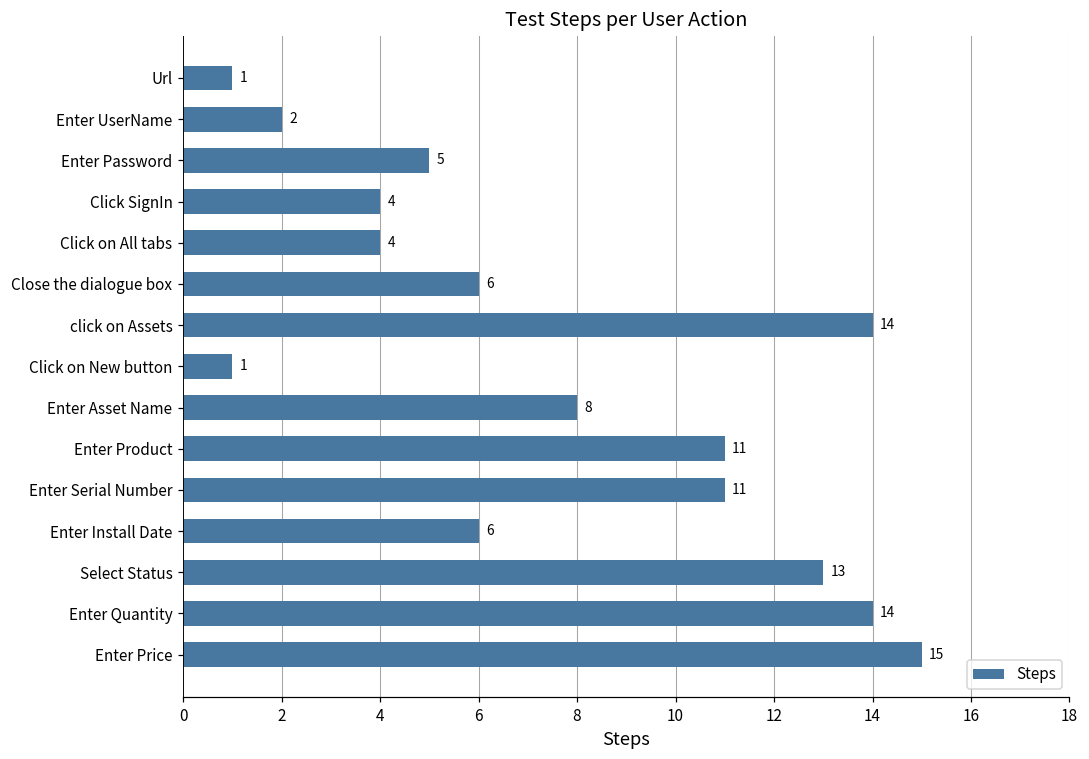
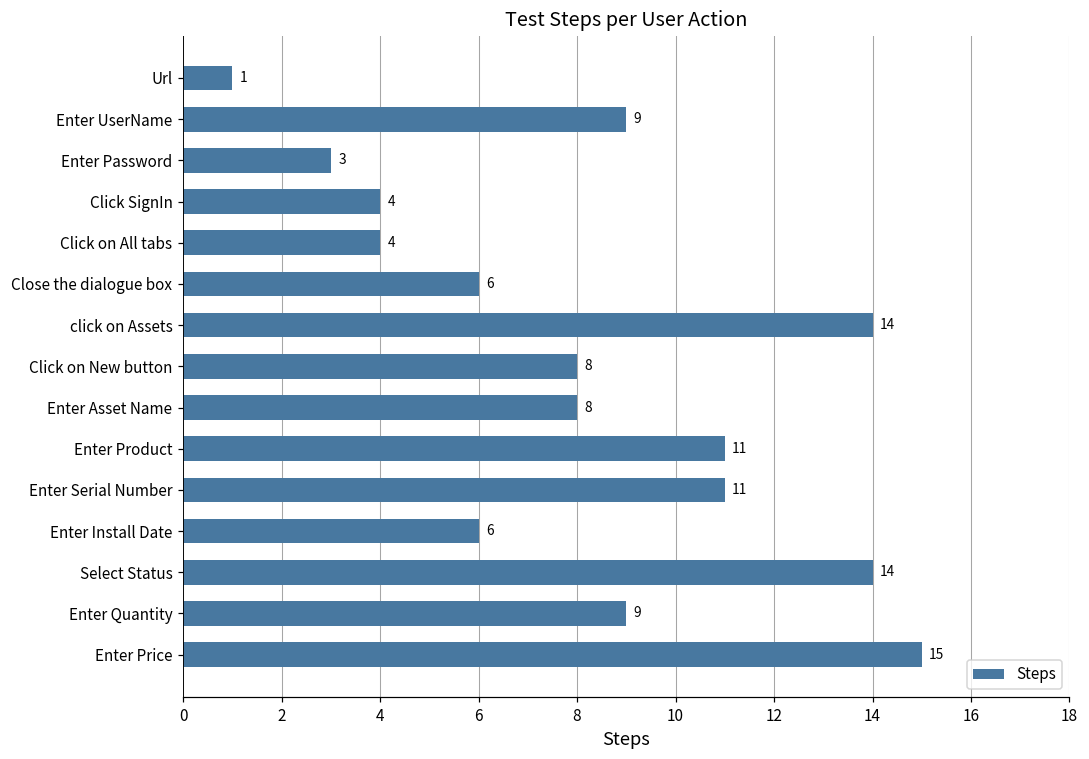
Enter UserName: 2 -> 9
Enter Password: 5 -> 3
Click on New button: 1 -> 8
Select Status: 13 -> 14
Enter Quantity: 14 -> 9
